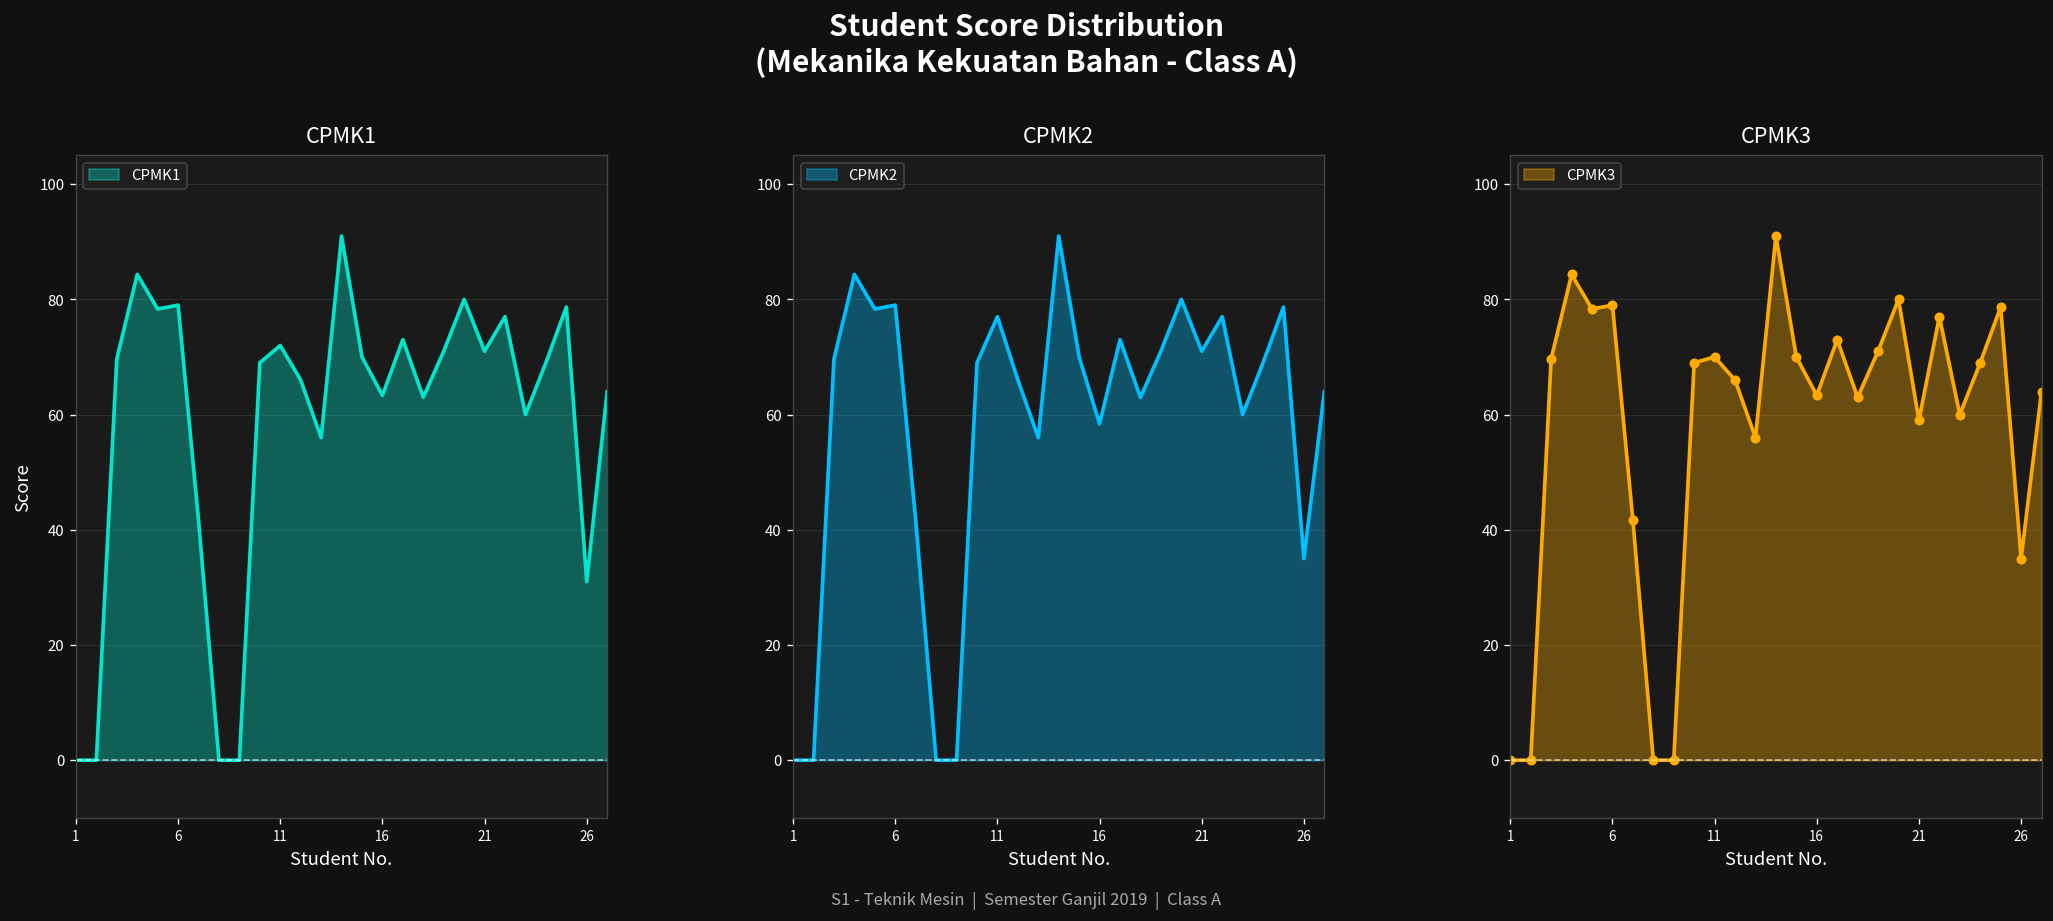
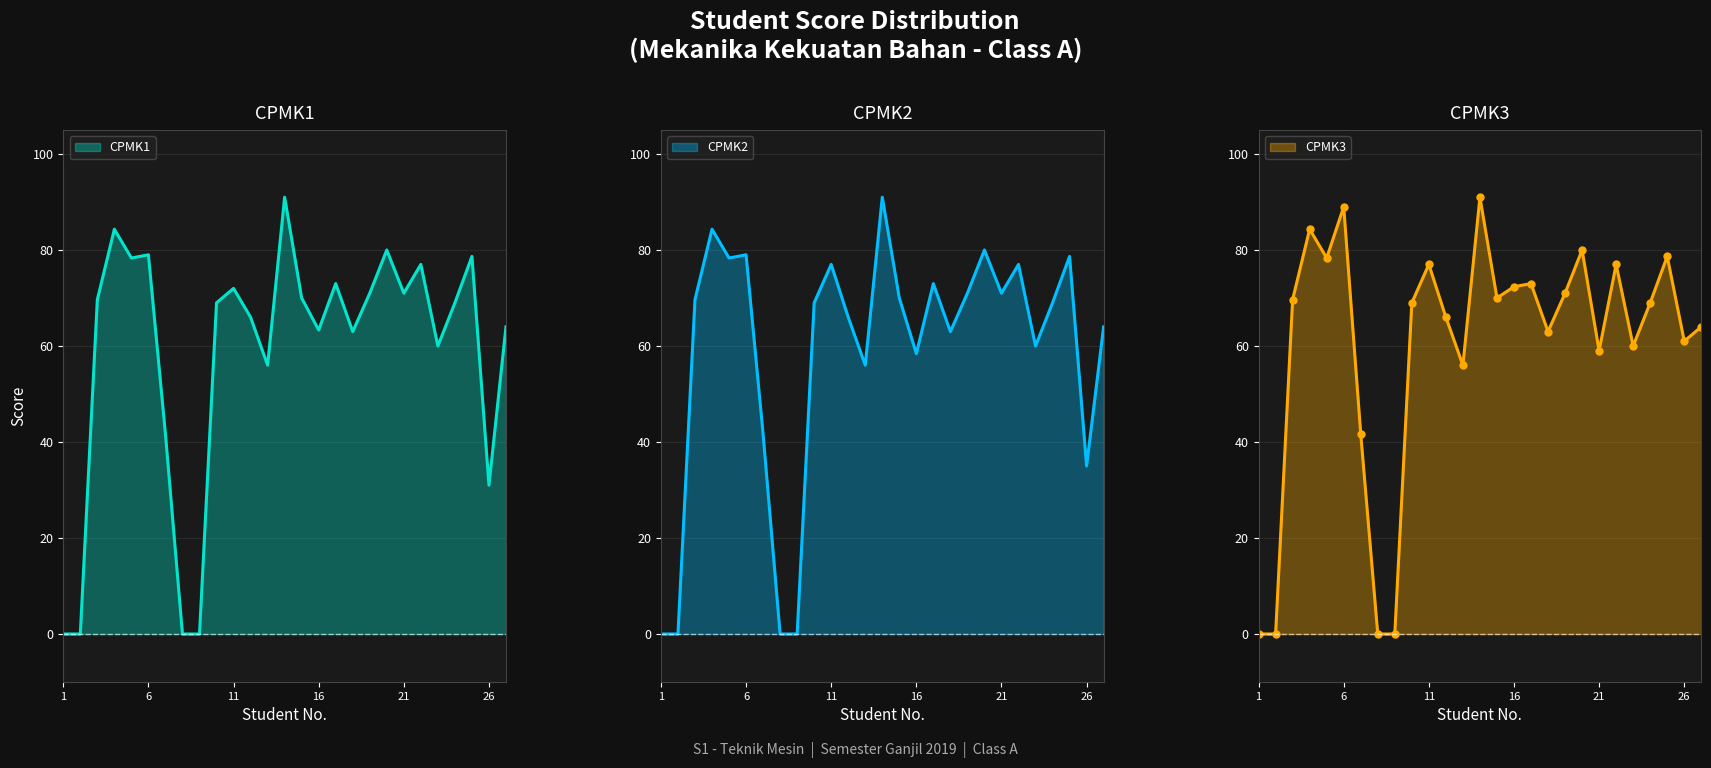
CPMK3, 6: 79 -> 89
CPMK3, 11: 70 -> 77
CPMK3, 16: 63 -> 72
CPMK3, 26: 35 -> 61
